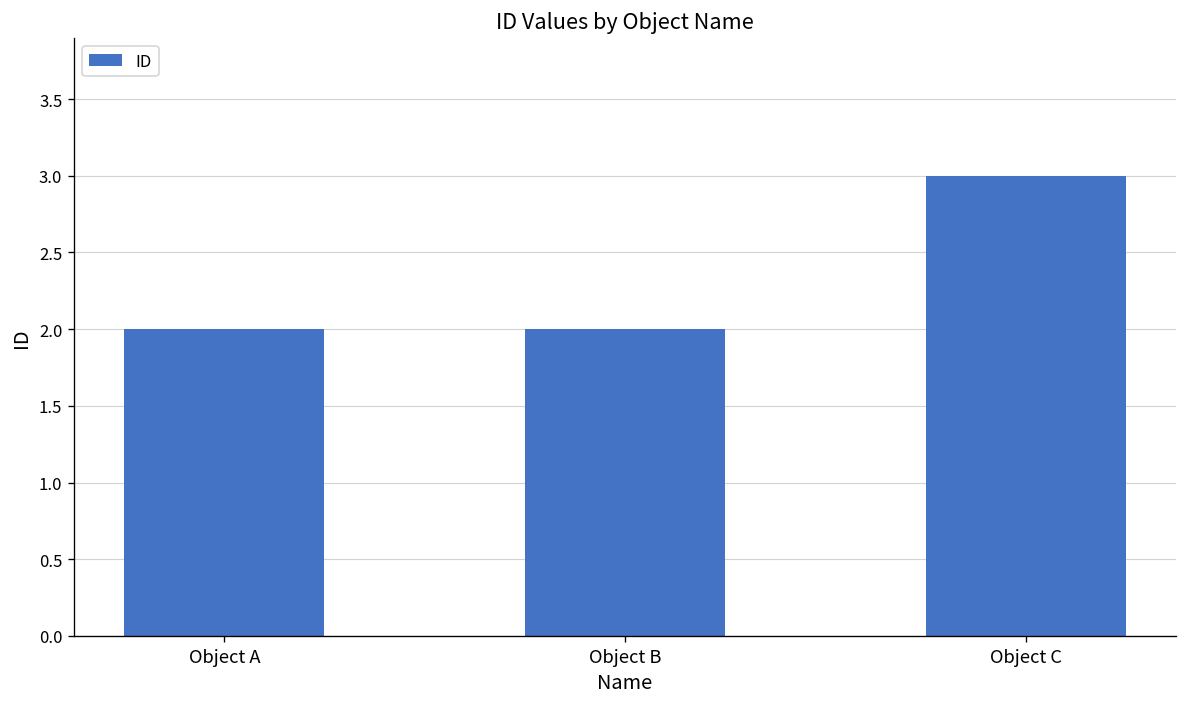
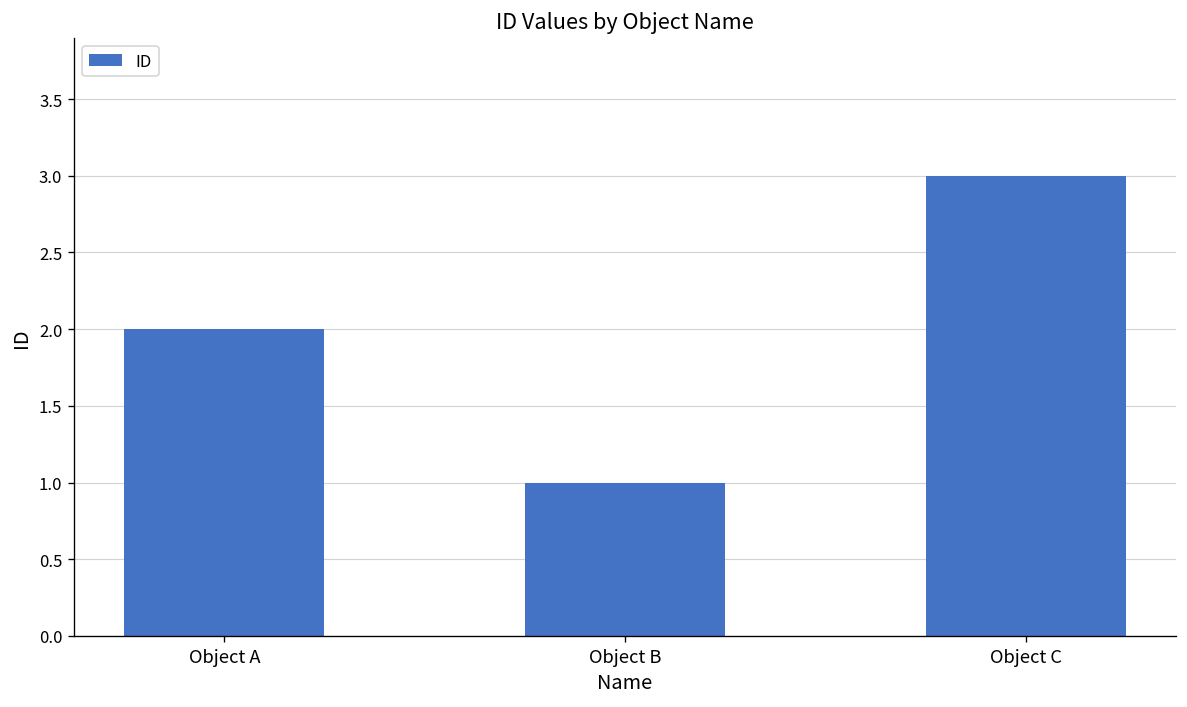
Object B: 2 -> 1
